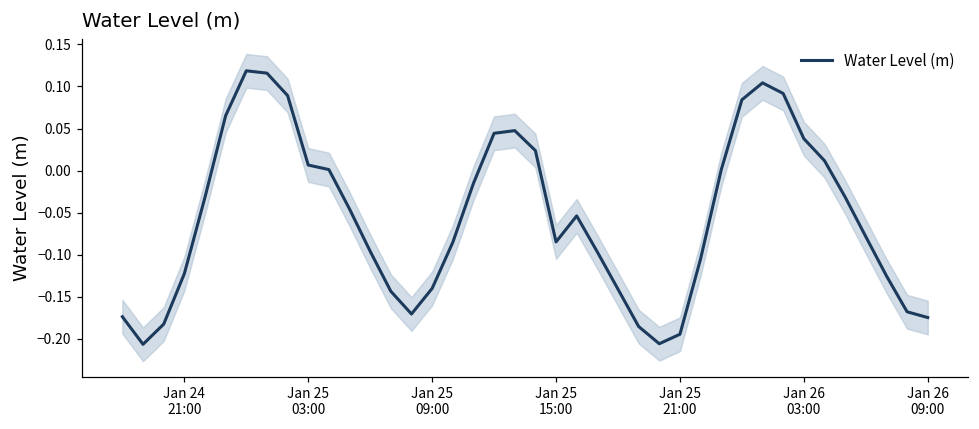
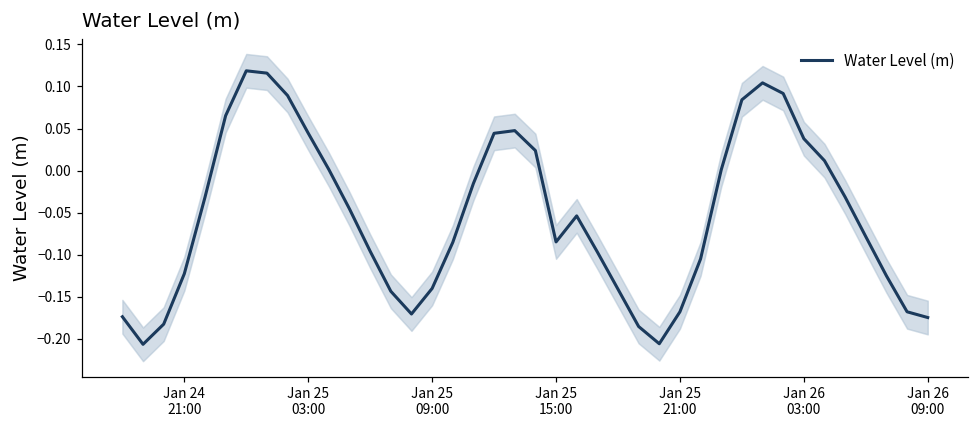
Water Level (m), Jan 25 03:00: 0.01 -> 0.04
Water Level (m), Jan 25 21:00: -0.19 -> -0.17
